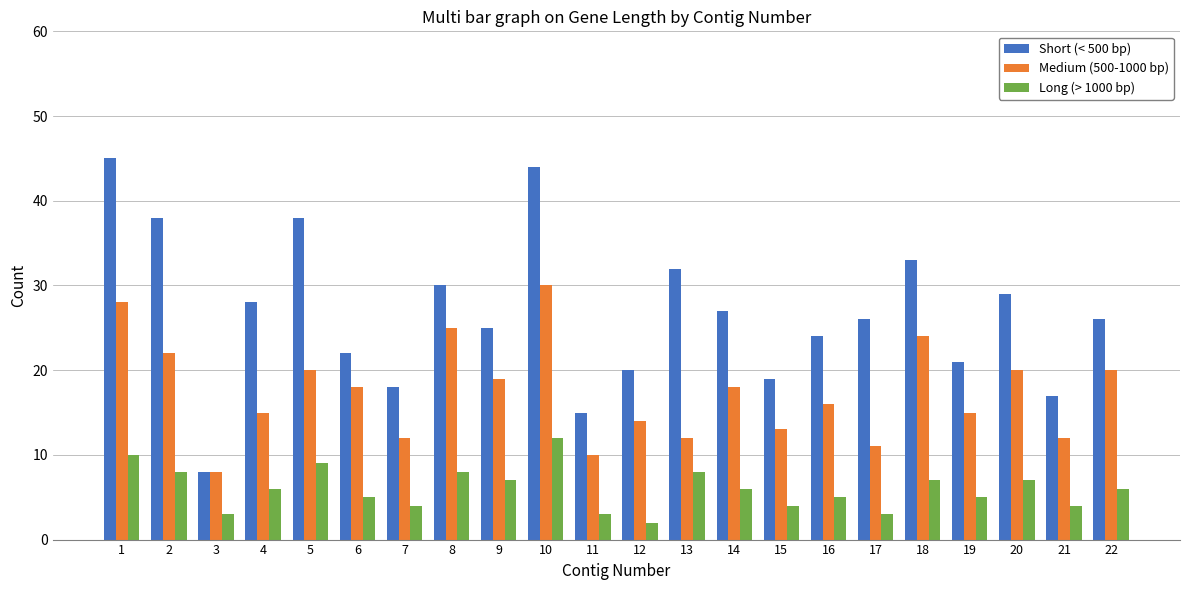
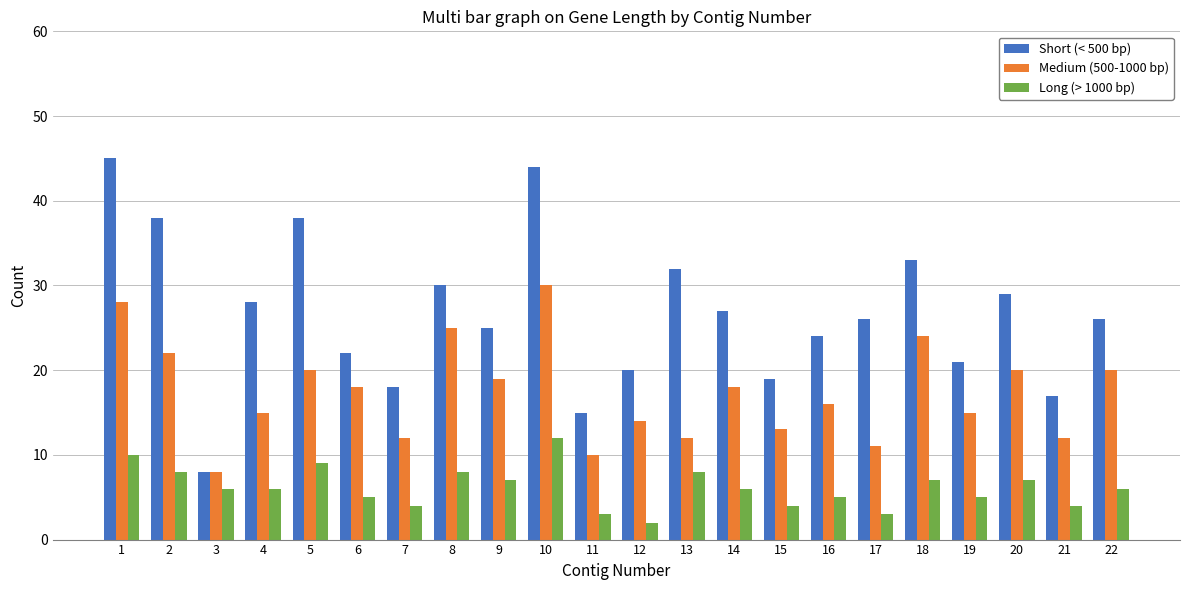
Long (> 1000 bp), 3: 3 -> 6
